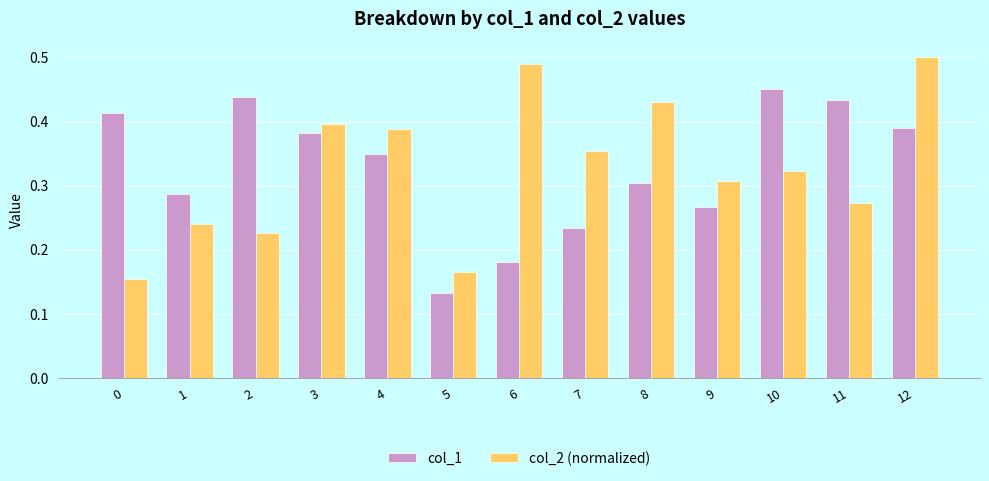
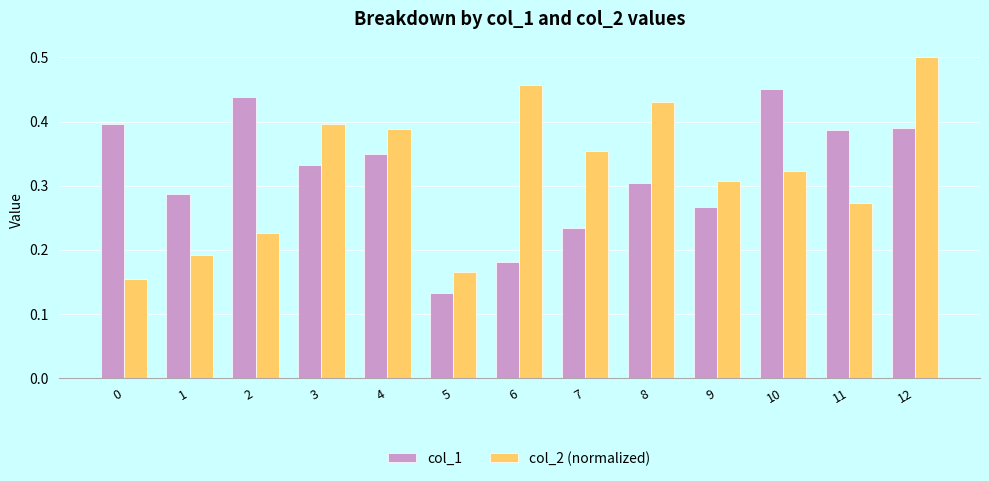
col_1, 0: 0.41 -> 0.40
col_2 (normalized), 1: 0.24 -> 0.19
col_1, 3: 0.38 -> 0.33
col_2 (normalized), 6: 0.49 -> 0.46
col_1, 11: 0.43 -> 0.39
